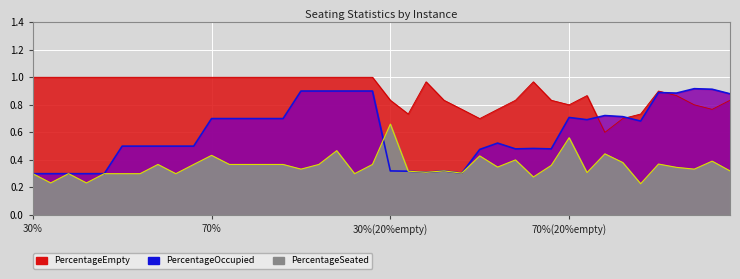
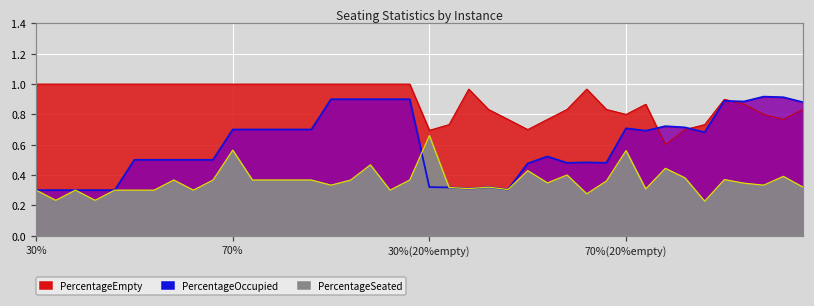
PercentageSeated, 70%: 0.43 -> 0.56
PercentageEmpty, 30%(20%empty): 0.83 -> 0.70
